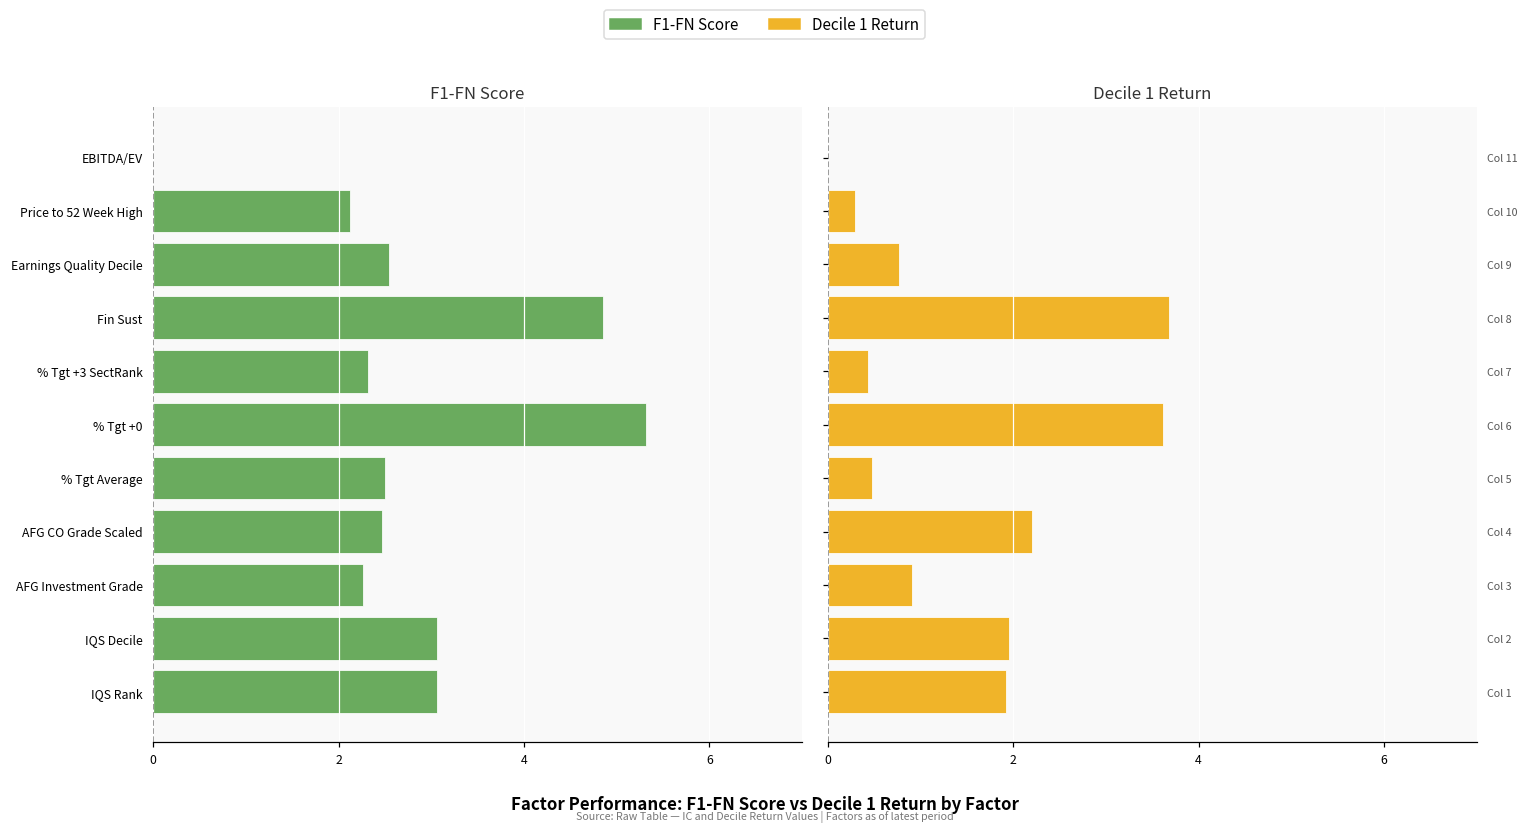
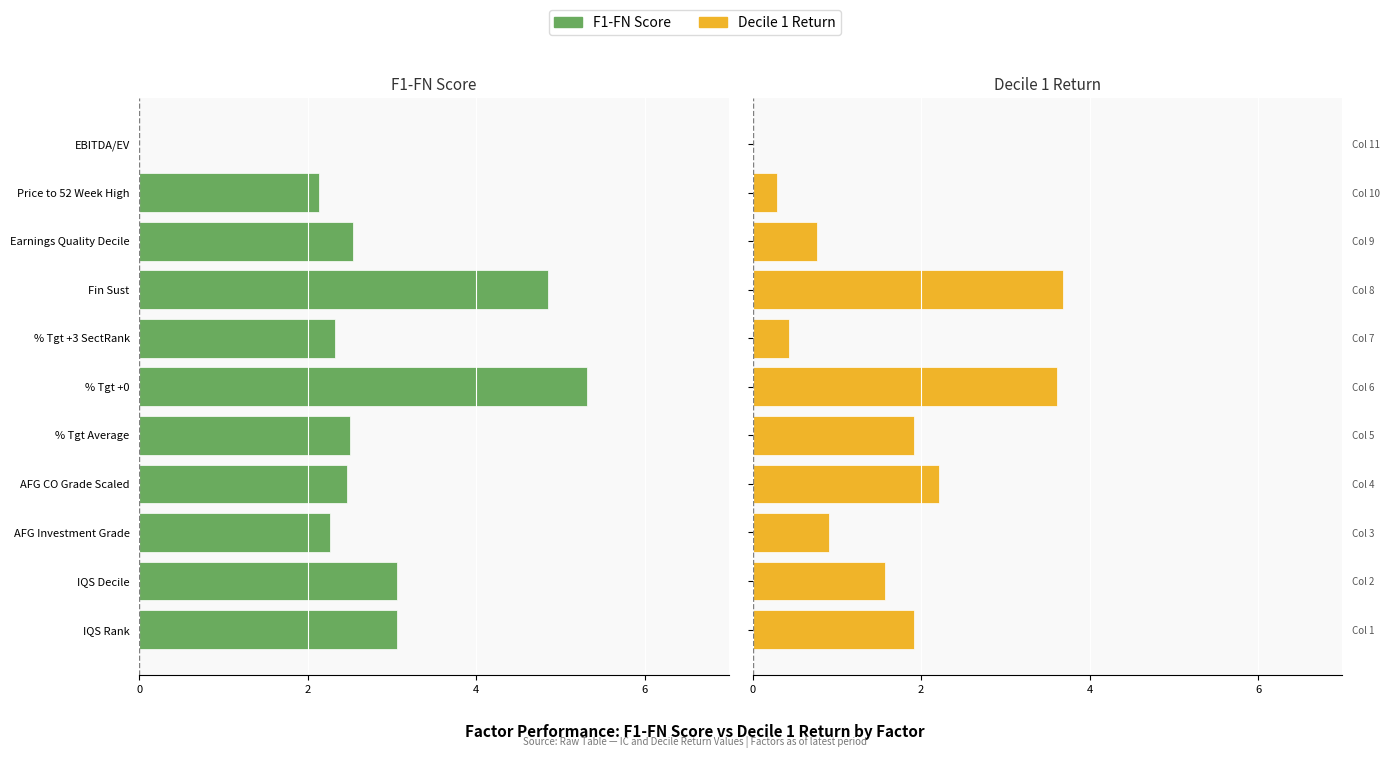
Decile 1 Return, Col 5: 0.5 -> 1.9
Decile 1 Return, Col 2: 2.0 -> 1.6
